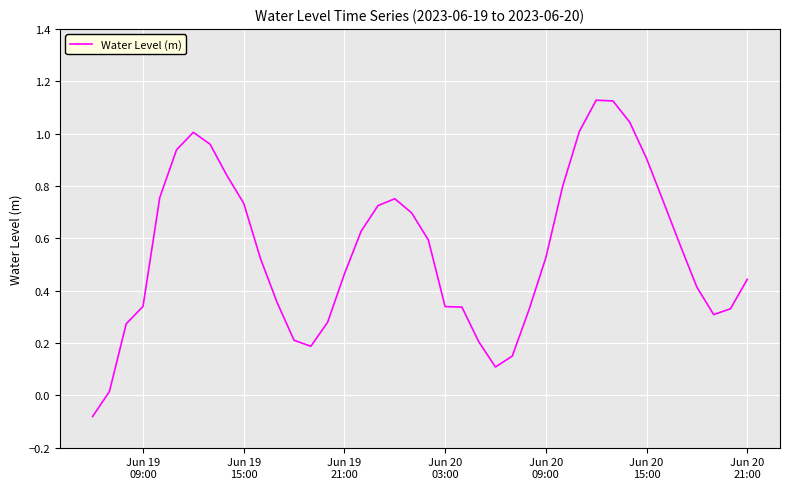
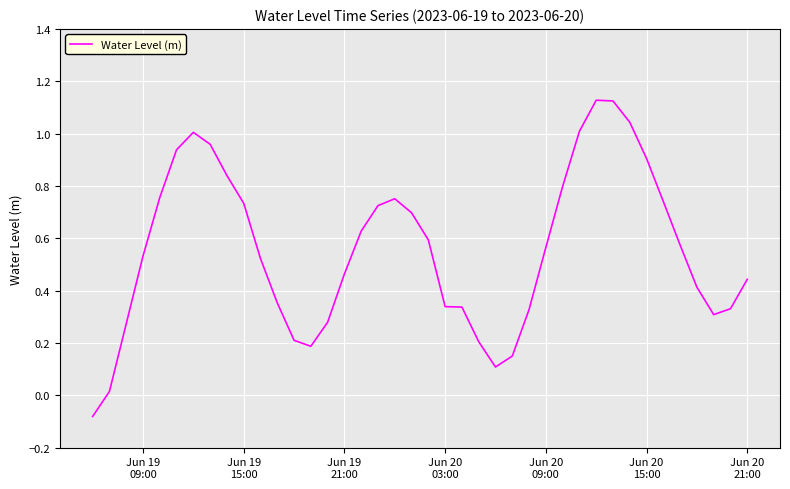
Jun 19 09:00: 0.34 -> 0.53
Jun 20 09:00: 0.53 -> 0.57
